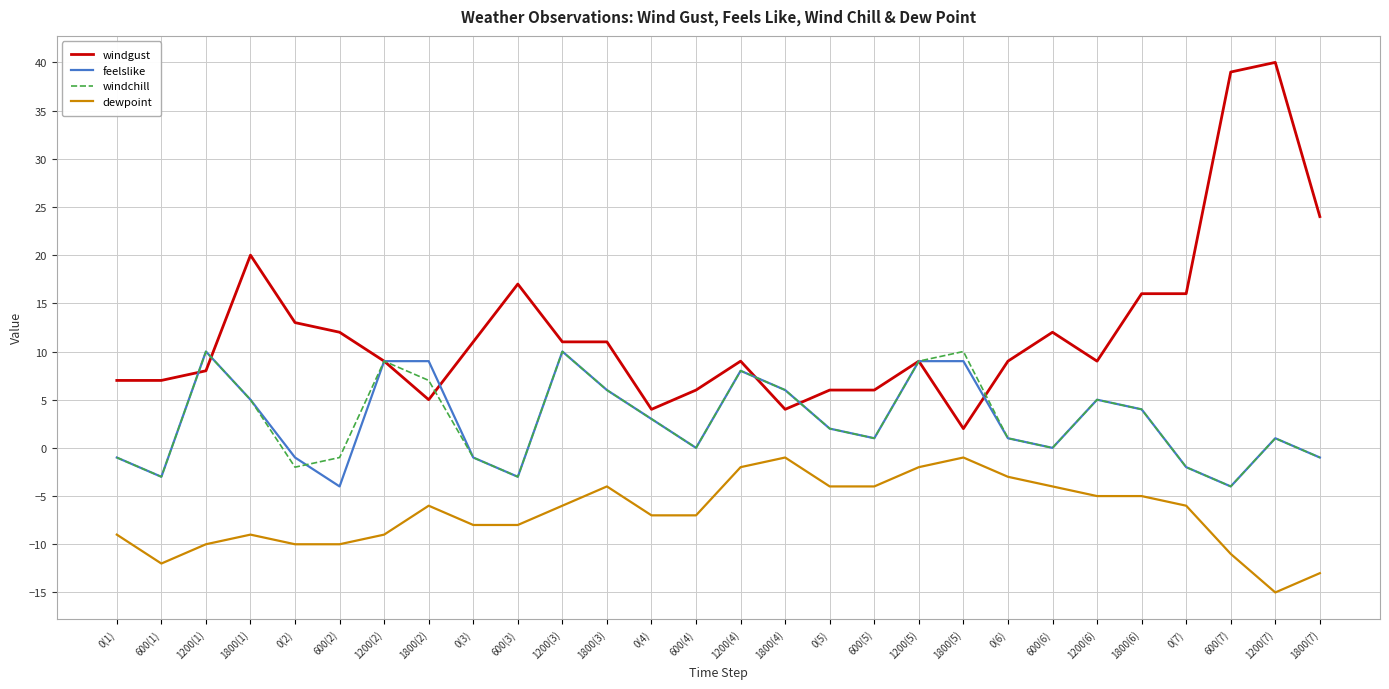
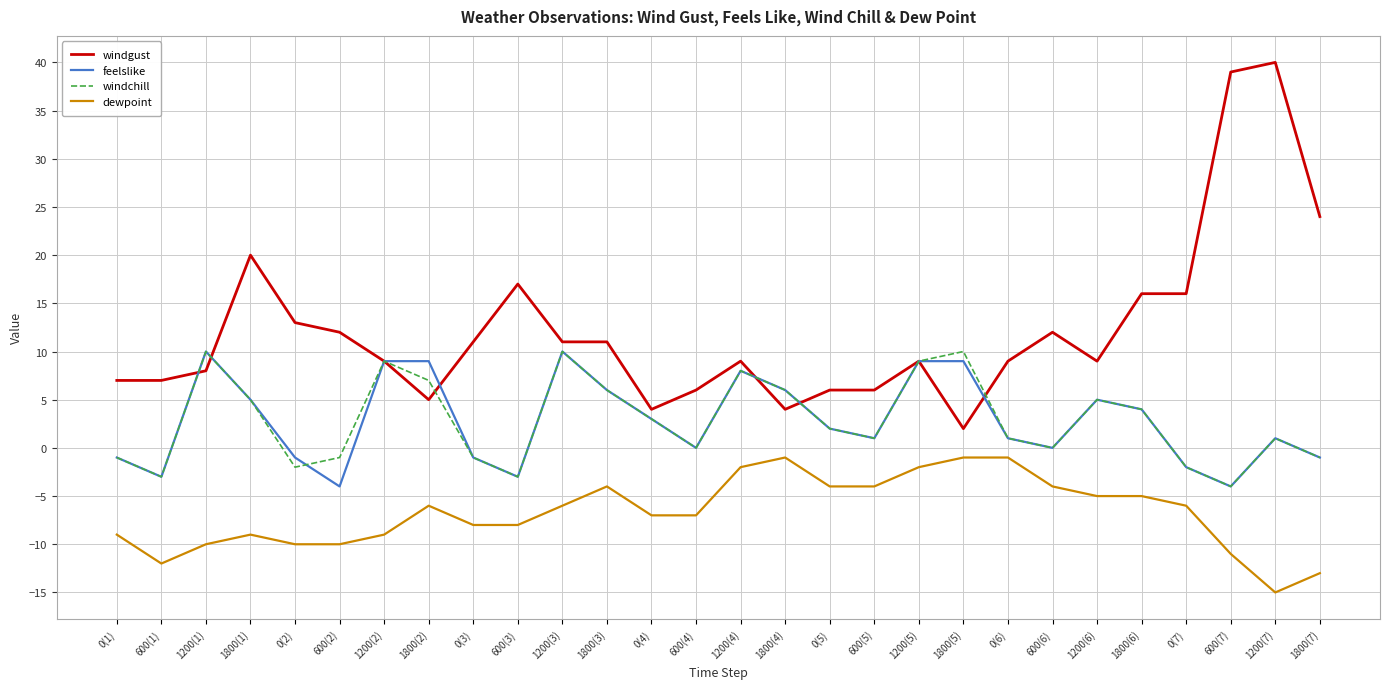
dewpoint, 0(6): -3 -> -1
